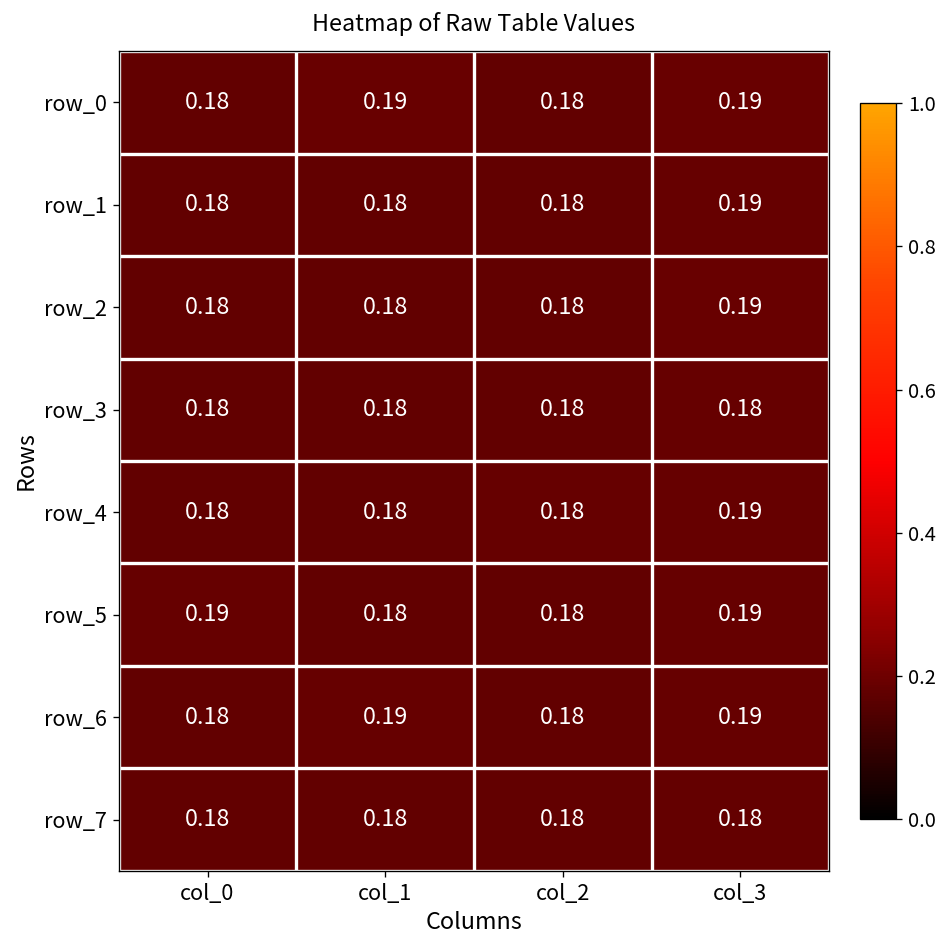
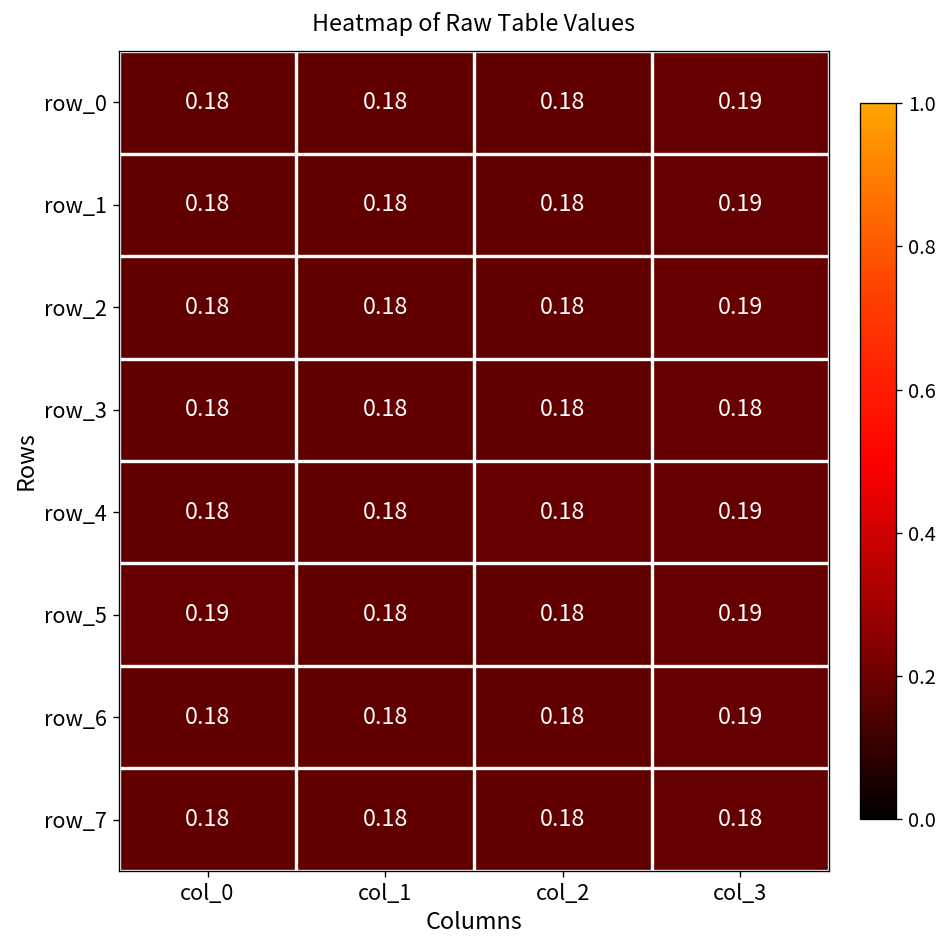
row_0, col_1: 0.19 -> 0.18
row_6, col_1: 0.19 -> 0.18
